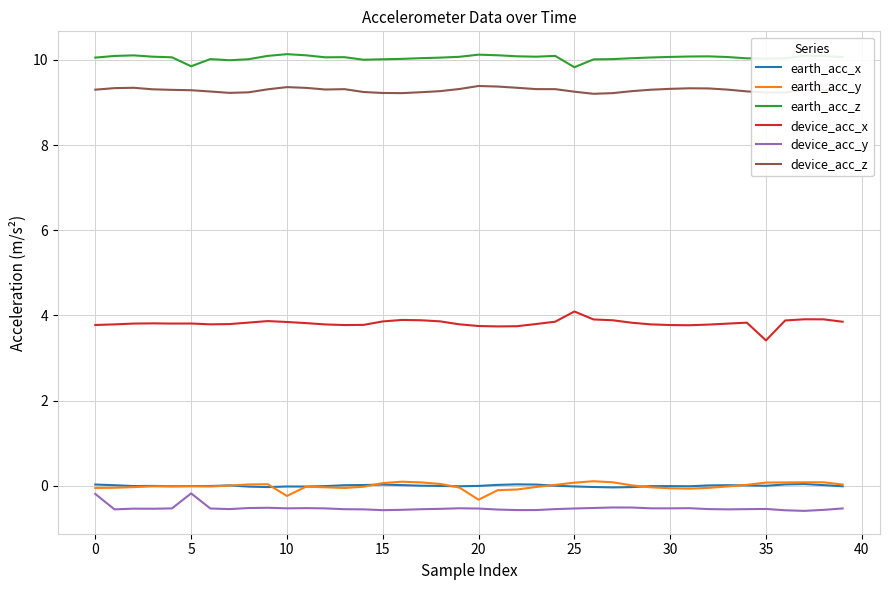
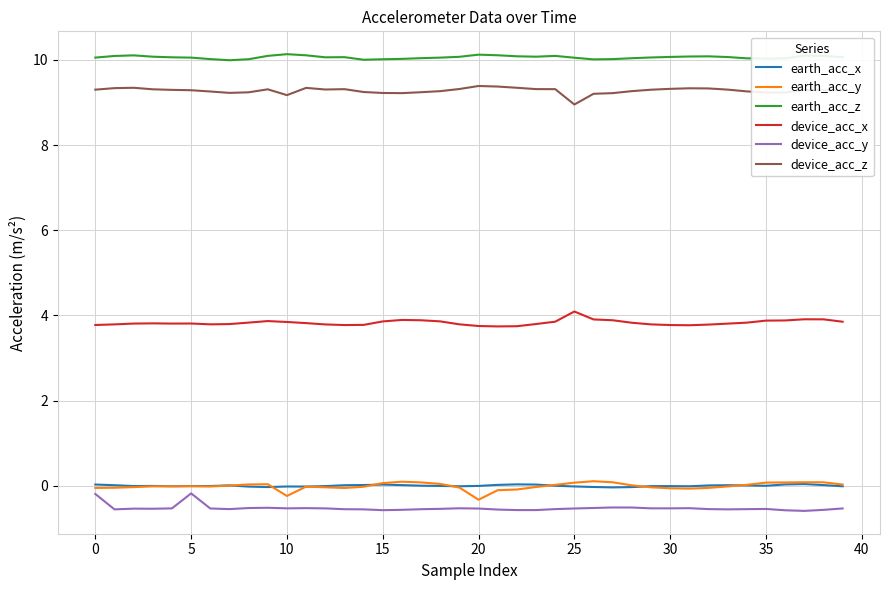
earth_acc_z, 5: 9.8 -> 10.1
device_acc_z, 10: 9.4 -> 9.2
earth_acc_z, 25: 9.8 -> 10.0
device_acc_z, 25: 9.3 -> 9.0
device_acc_x, 35: 3.4 -> 3.9
